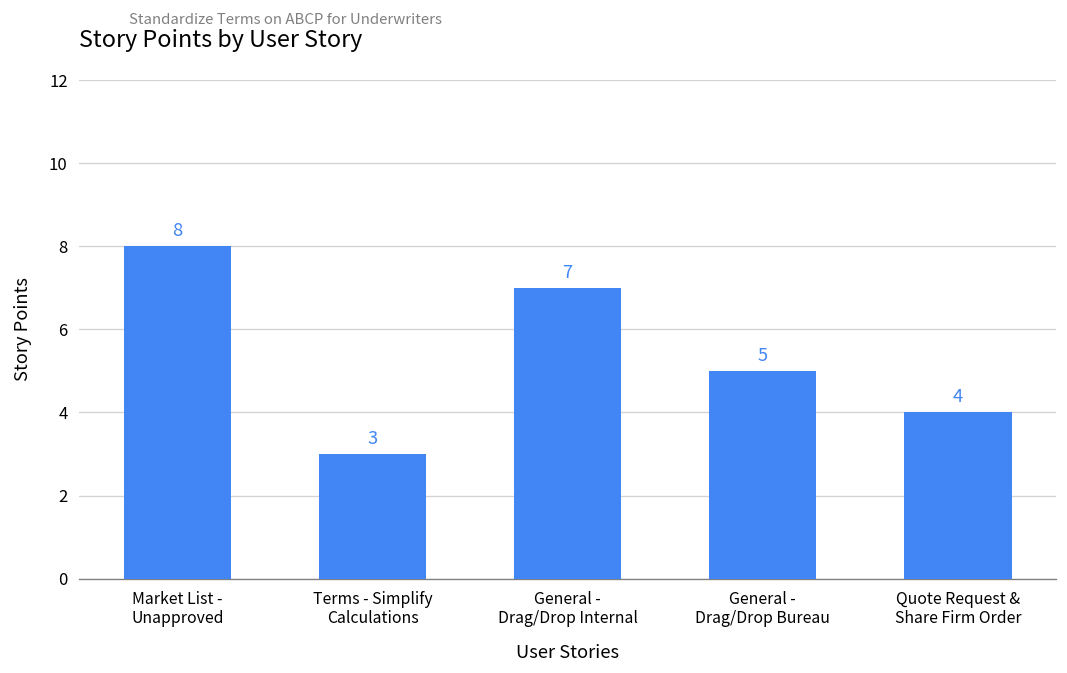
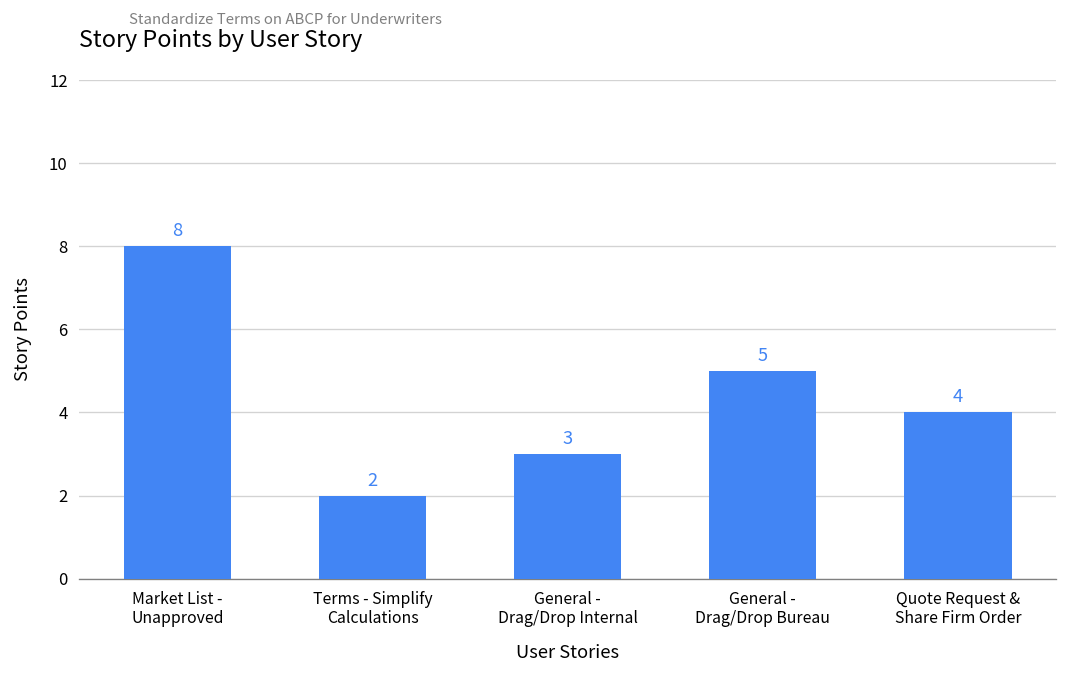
Terms - Simplify Calculations: 3 -> 2
General - Drag/Drop Internal: 7 -> 3
